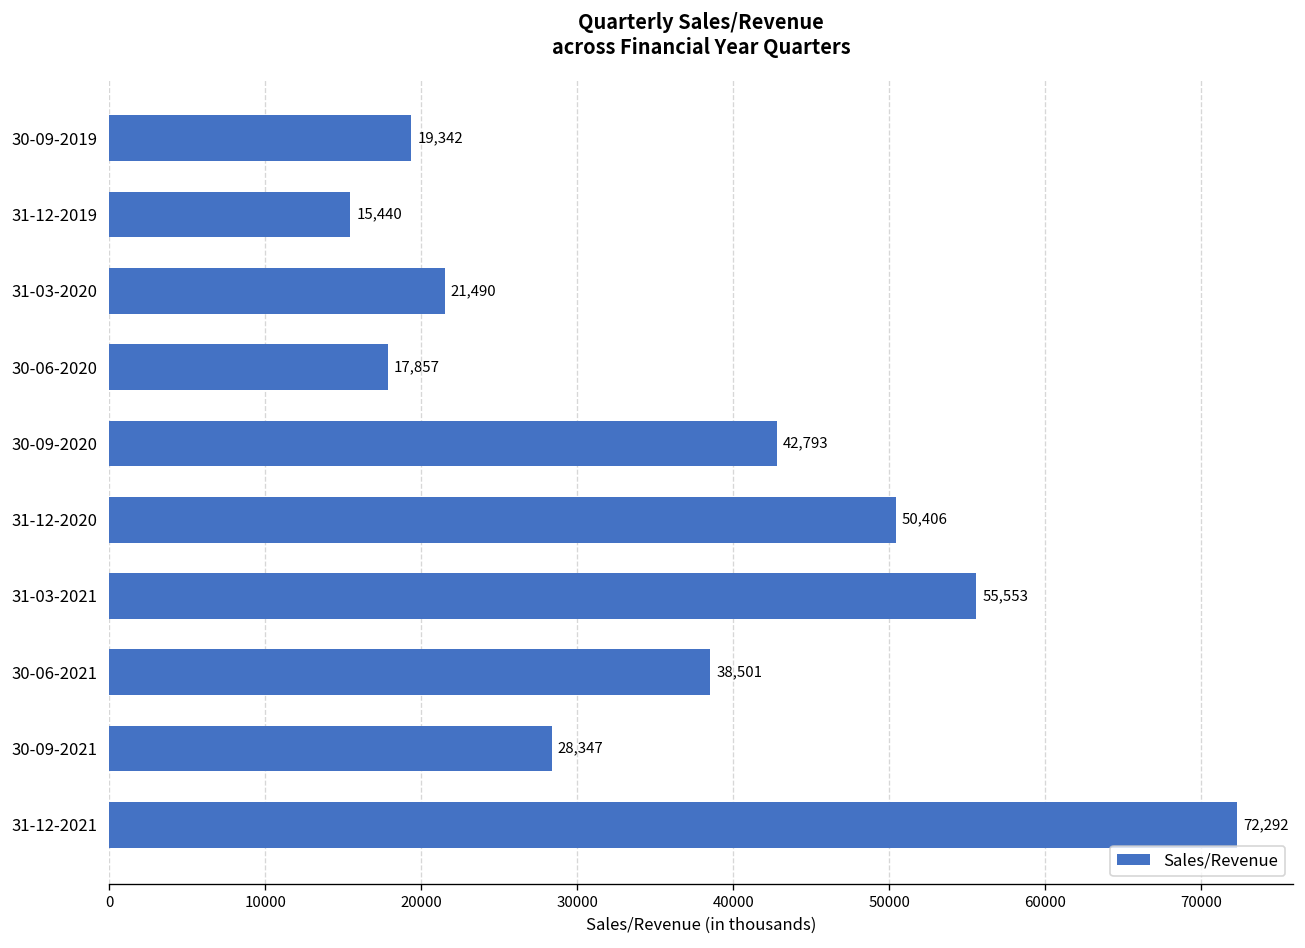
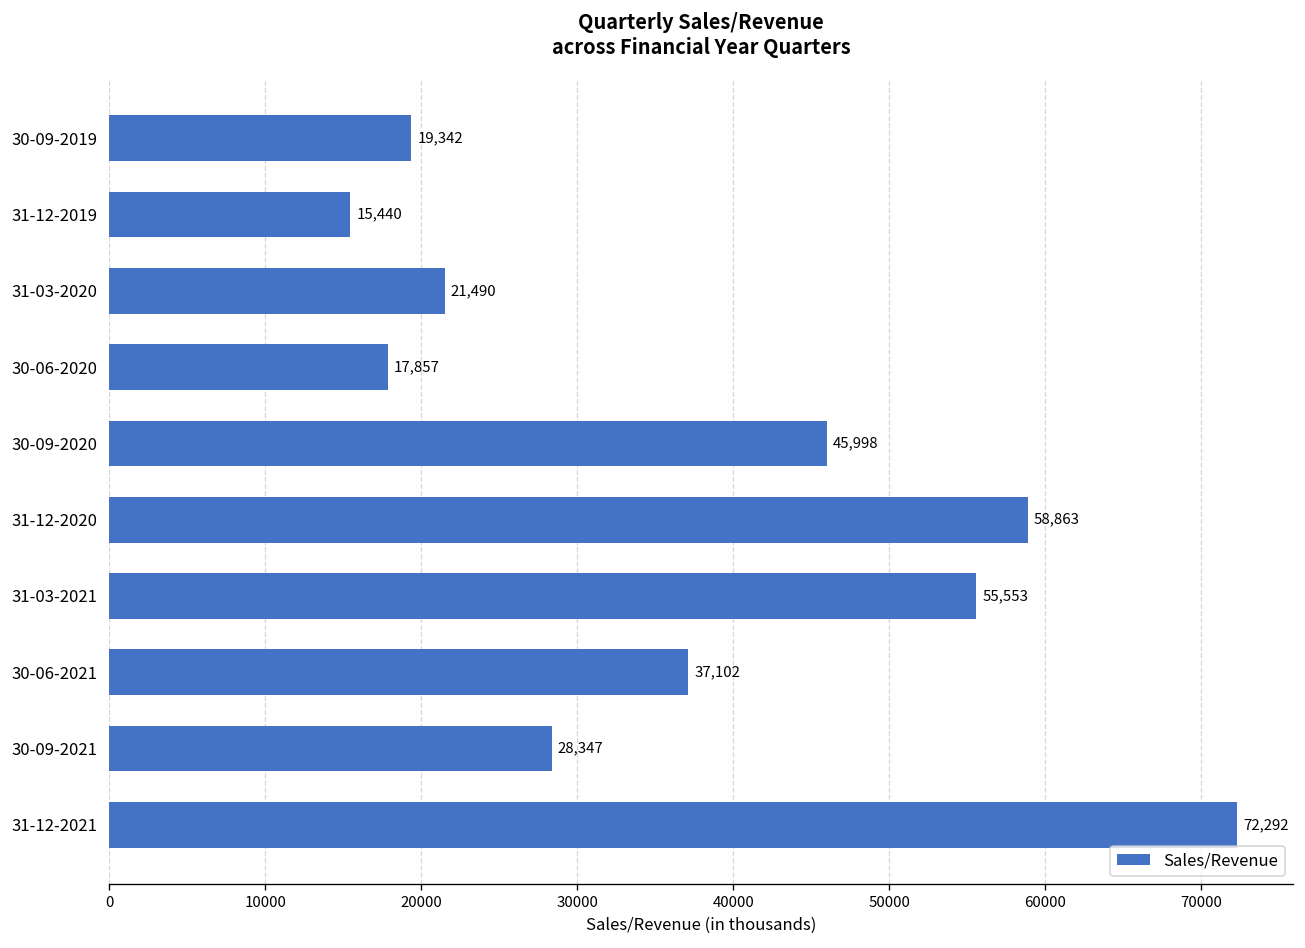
30-09-2020: 42,793 -> 45,998
31-12-2020: 50,406 -> 58,863
30-06-2021: 38,501 -> 37,102
